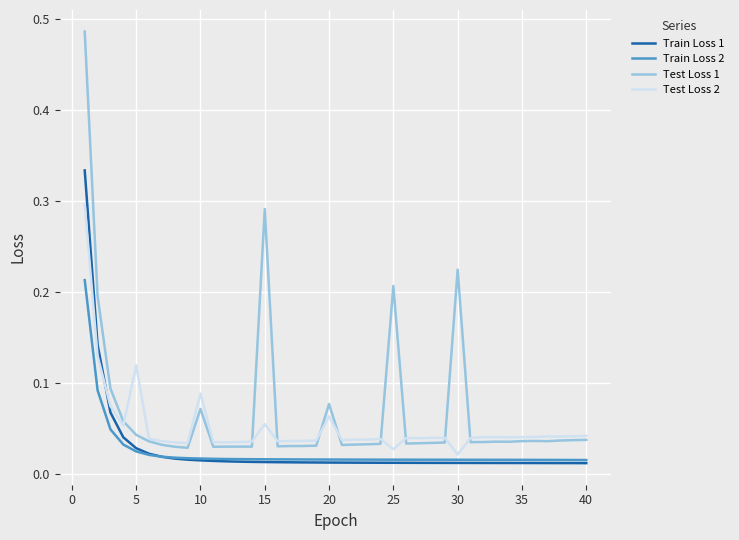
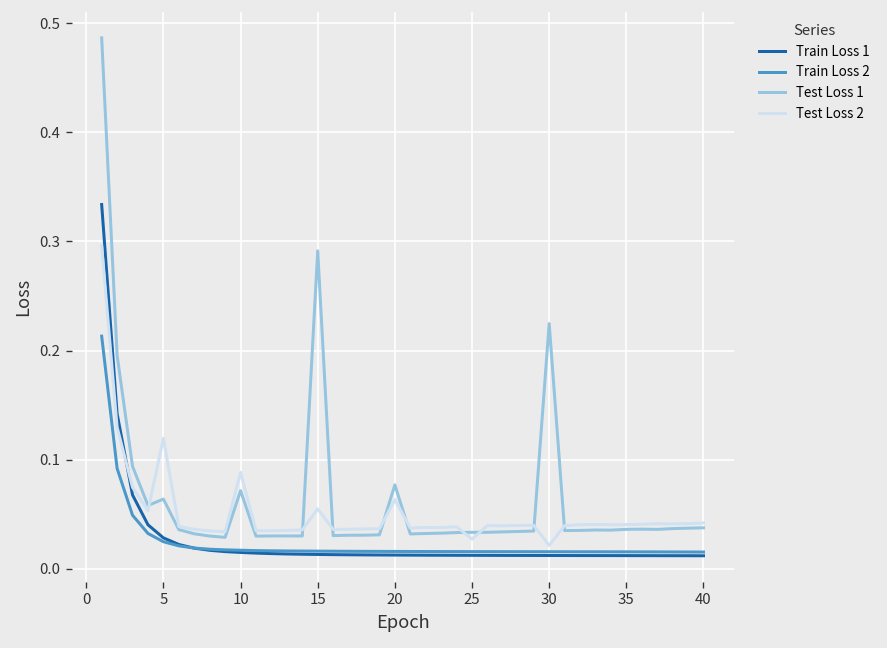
Test Loss 1, 5: 0.04 -> 0.06
Test Loss 1, 25: 0.21 -> 0.03
